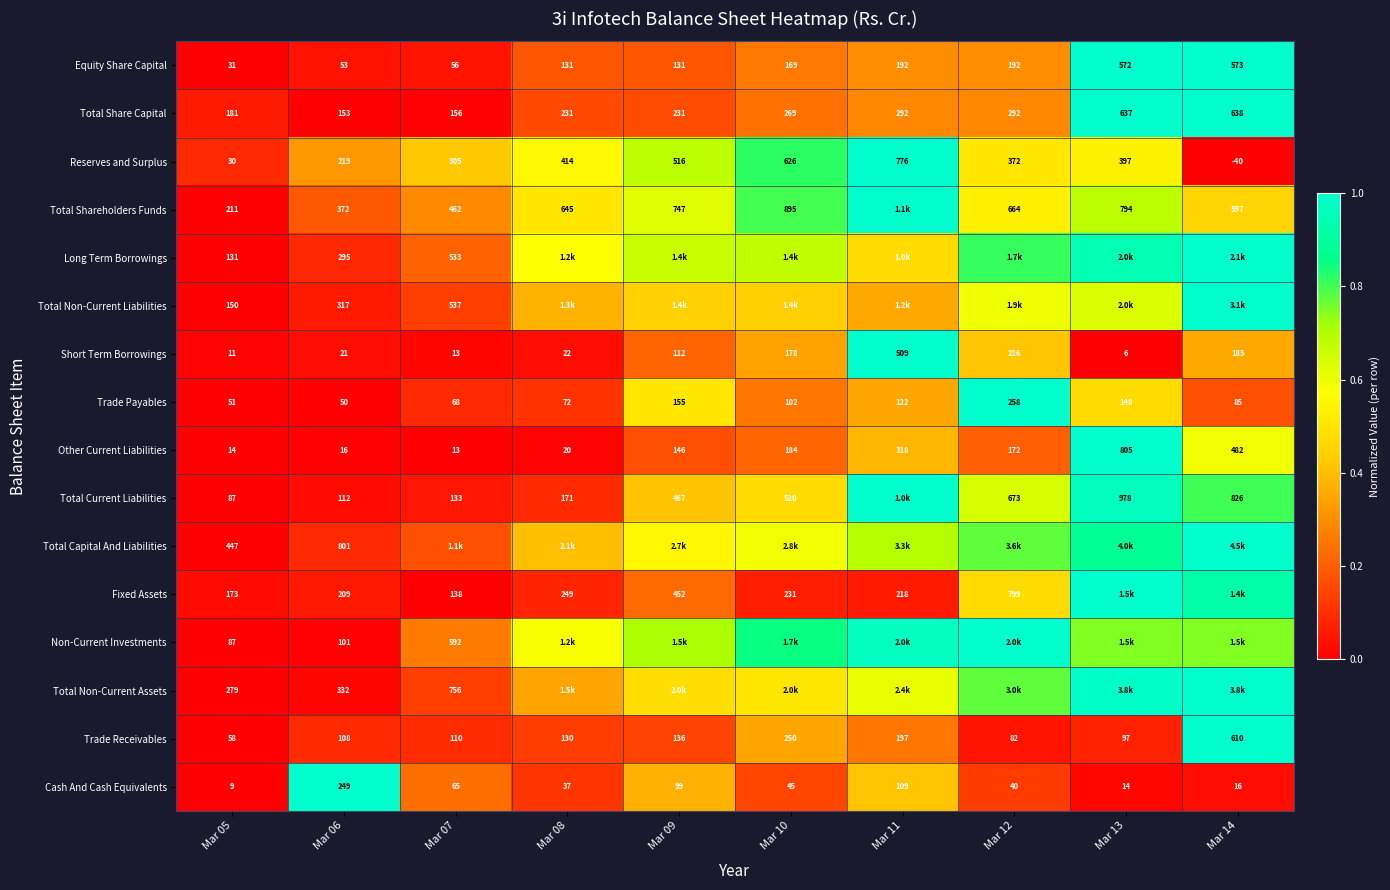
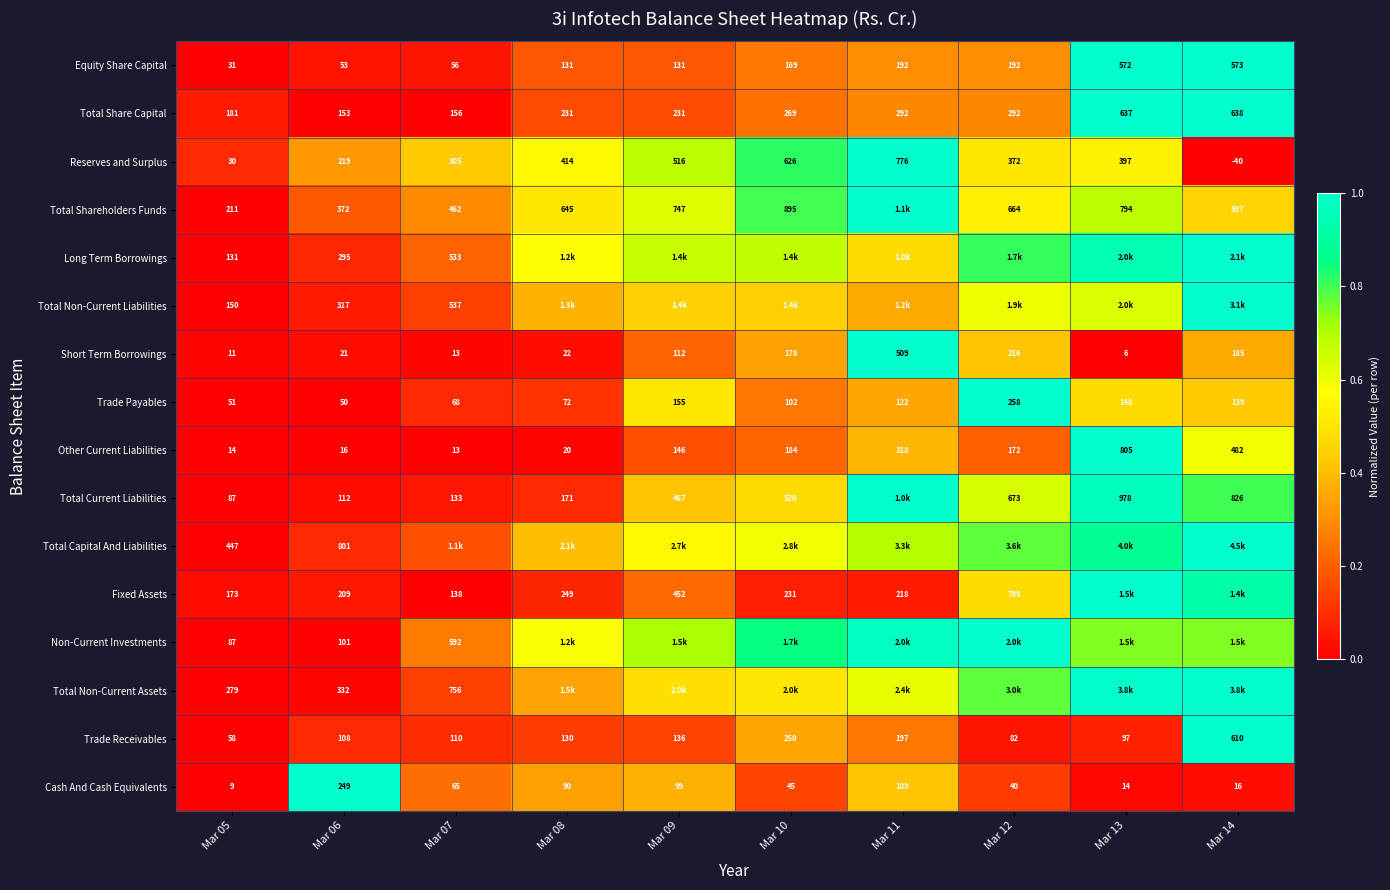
Trade Payables, Mar 14: 85 -> 139
Cash And Cash Equivalents, Mar 08: 37 -> 90
